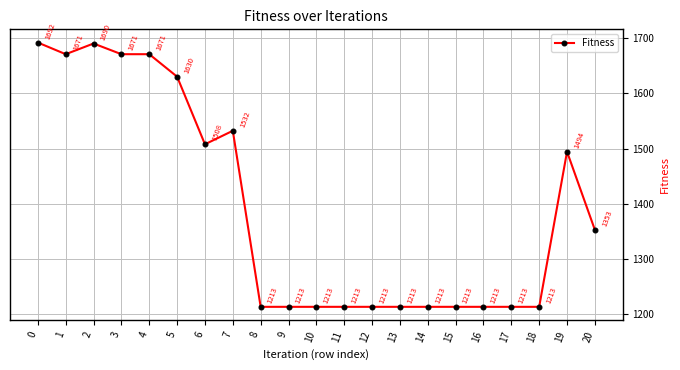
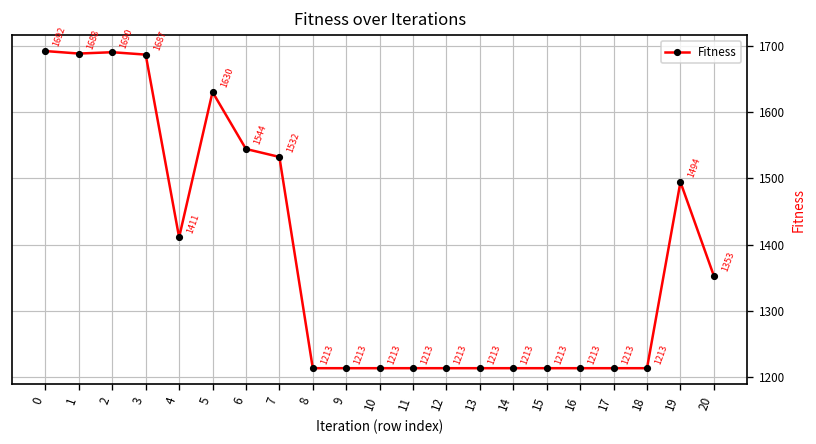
1: 1671 -> 1688
3: 1671 -> 1687
4: 1671 -> 1411
6: 1508 -> 1544
